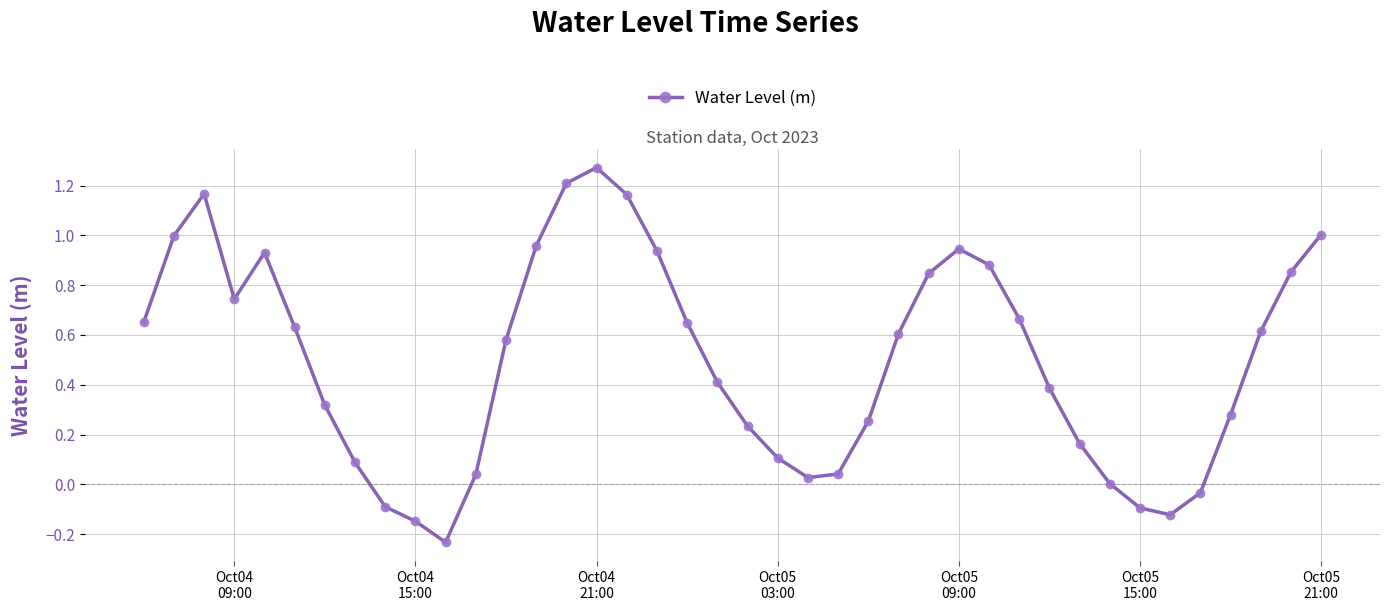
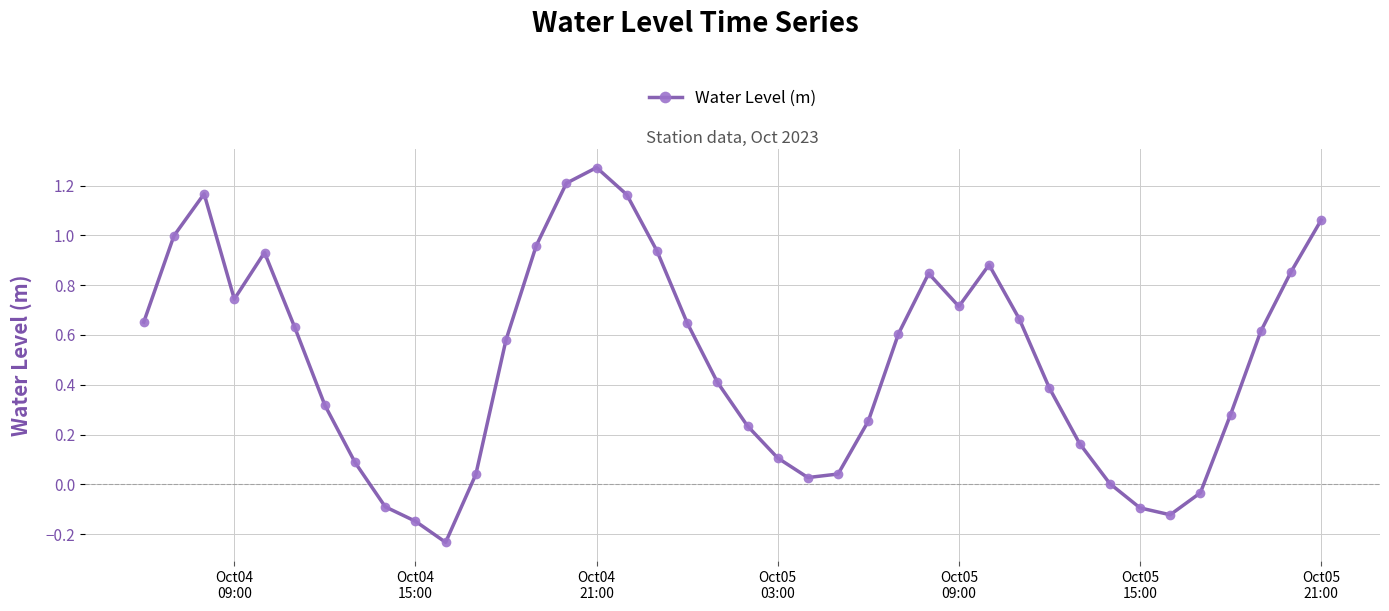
Oct05 09:00: 0.95 -> 0.71
Oct05 21:00: 1.00 -> 1.06
